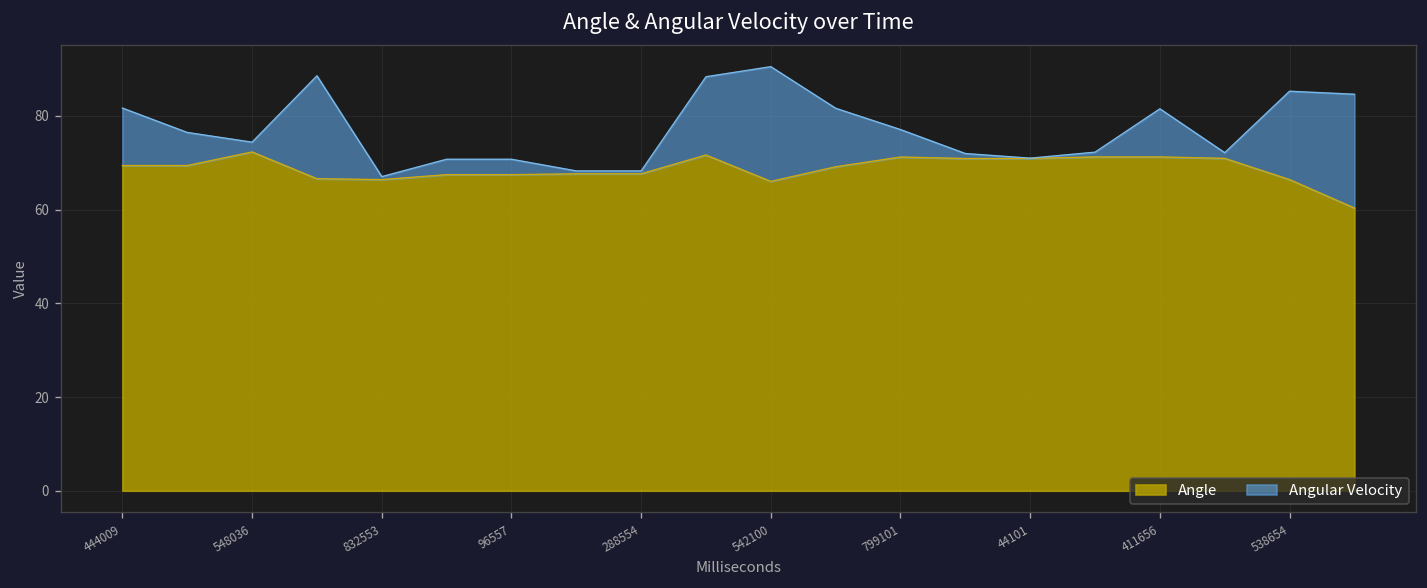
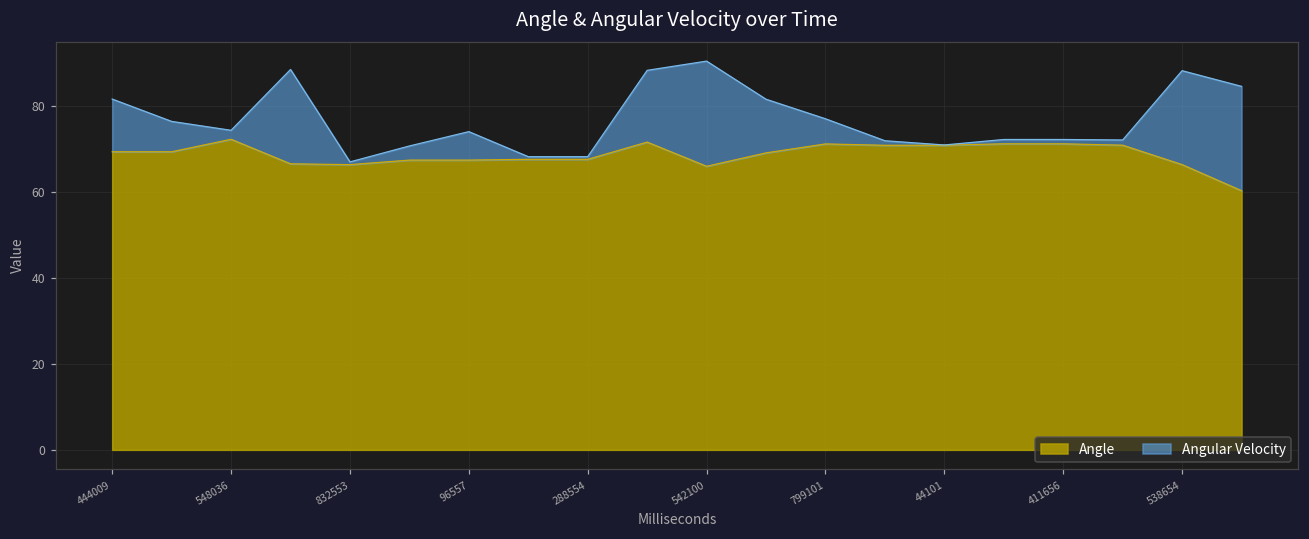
Angular Velocity, 96557: 3 -> 7
Angular Velocity, 411656: 10 -> 1
Angular Velocity, 538654: 19 -> 22
